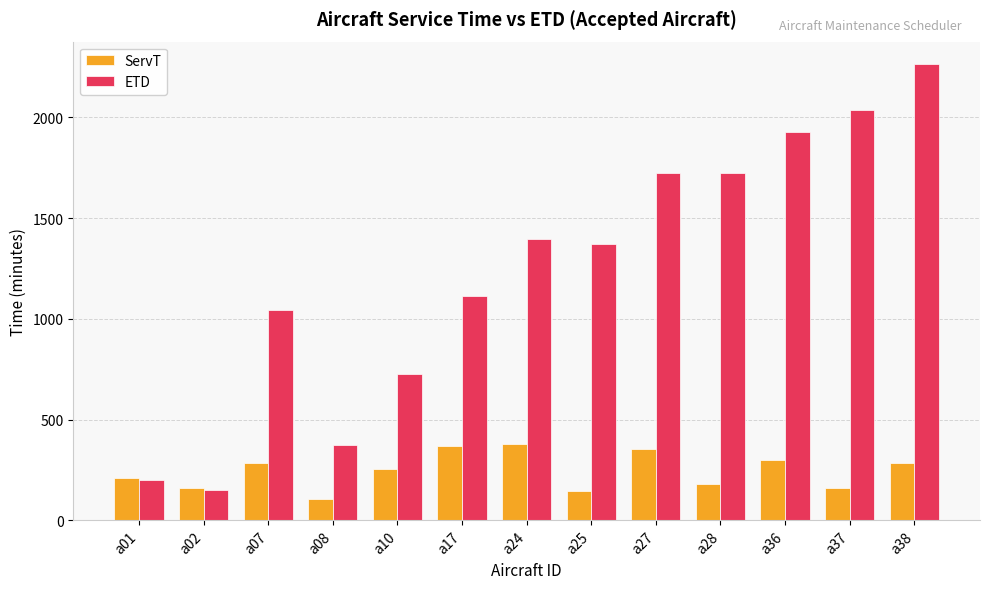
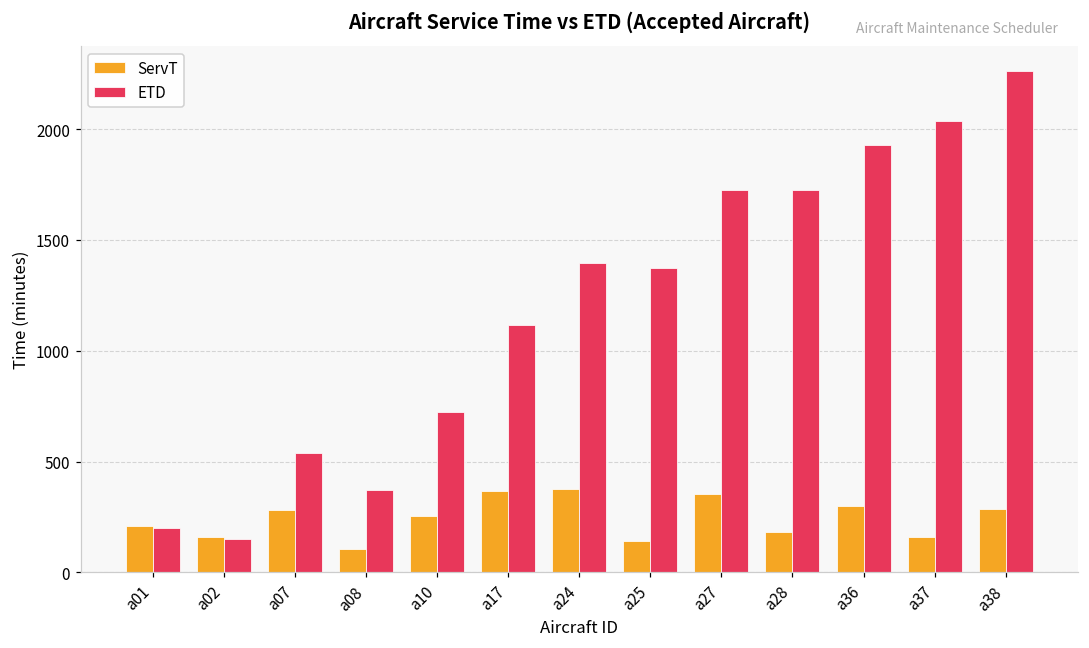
ETD, a07: 1040 -> 540
